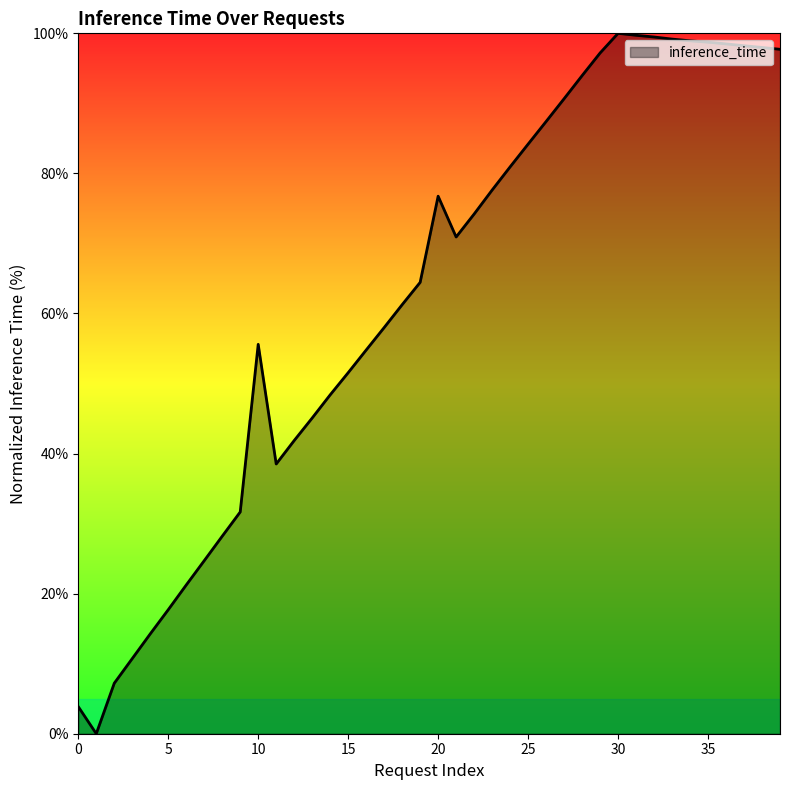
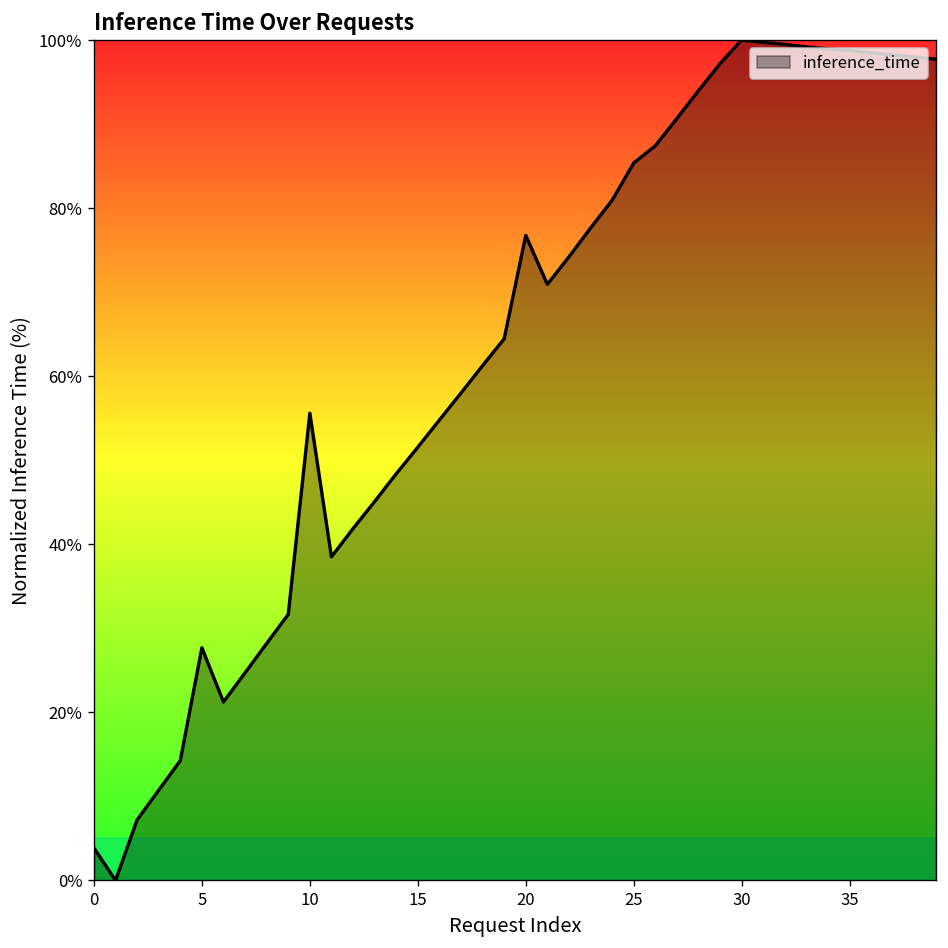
5: 18% -> 28%
25: 84% -> 85%
